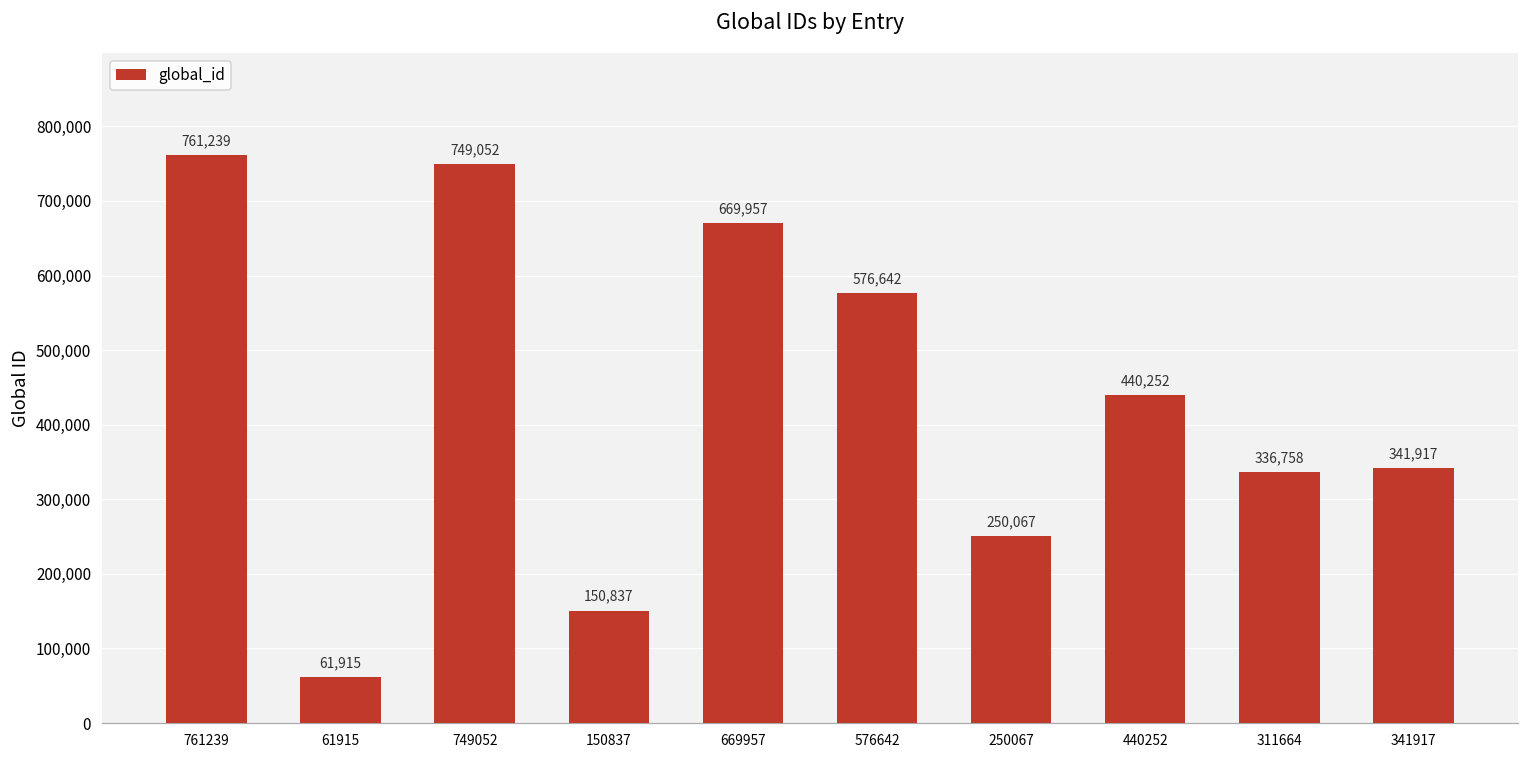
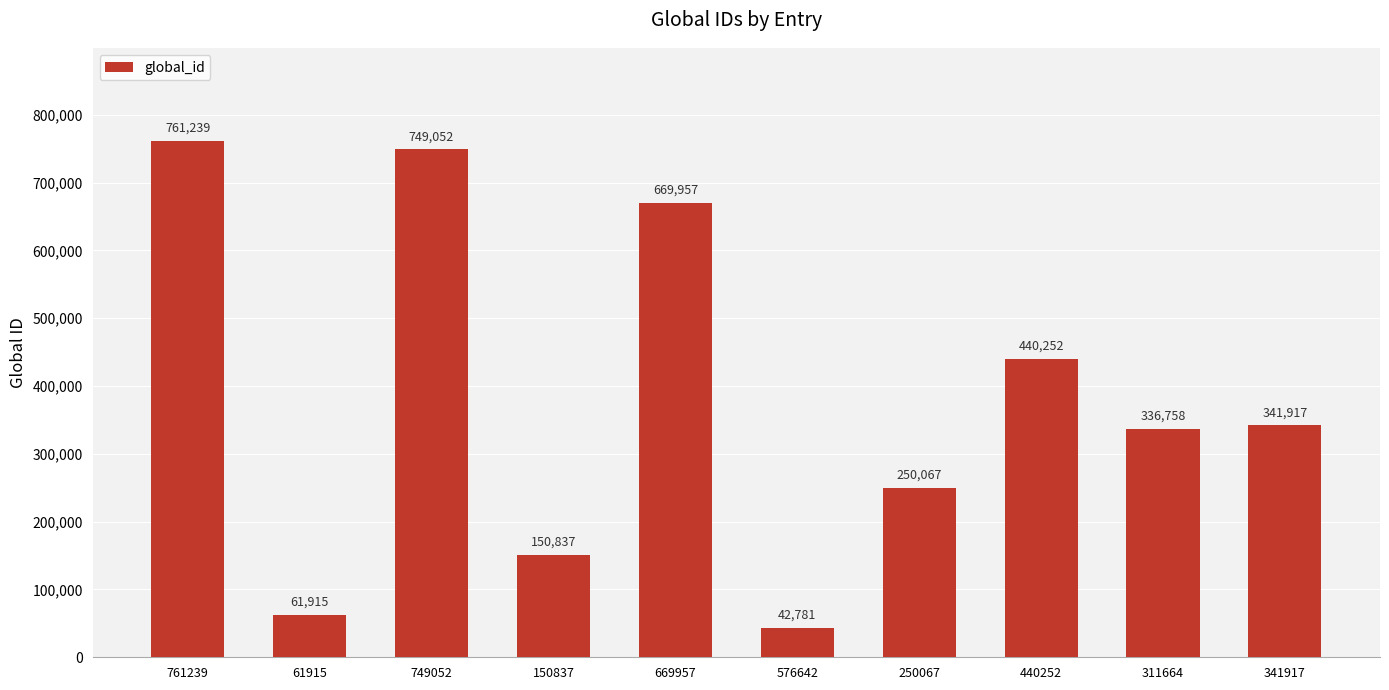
576642: 576,642 -> 42,781
